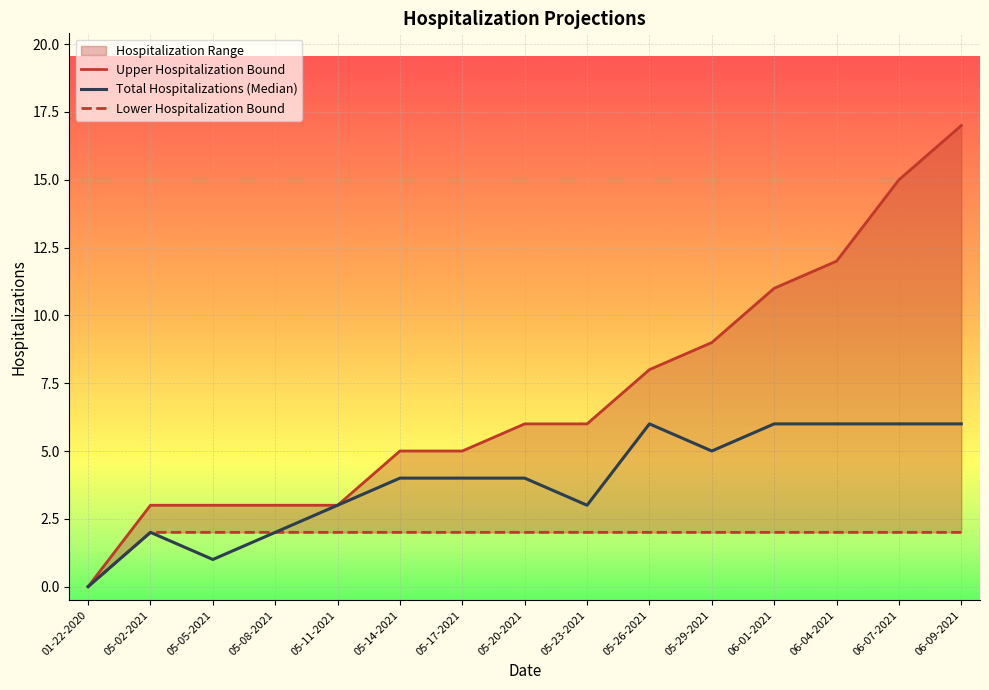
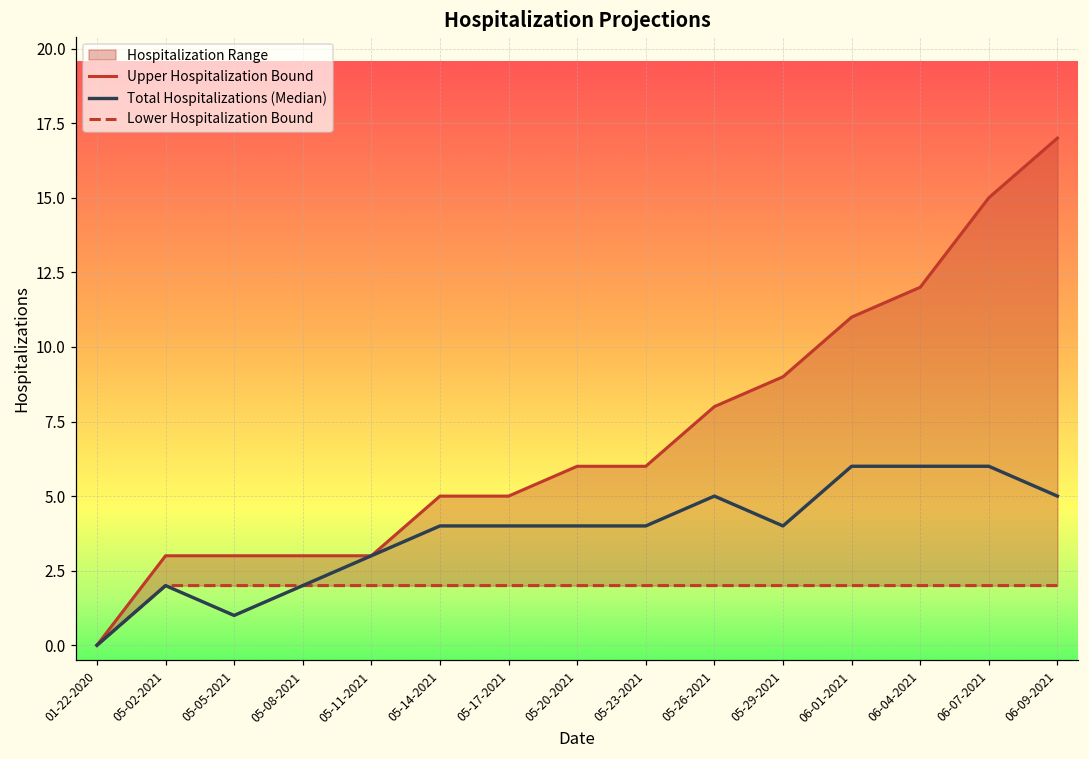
Total Hospitalizations (Median), 05-23-2021: 3 -> 4
Total Hospitalizations (Median), 05-26-2021: 6 -> 5
Total Hospitalizations (Median), 05-29-2021: 5 -> 4
Total Hospitalizations (Median), 06-09-2021: 6 -> 5
